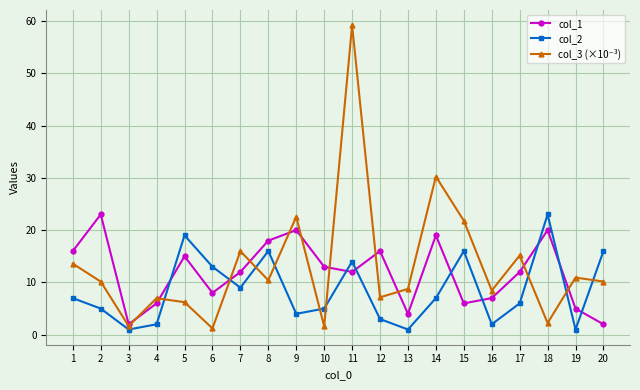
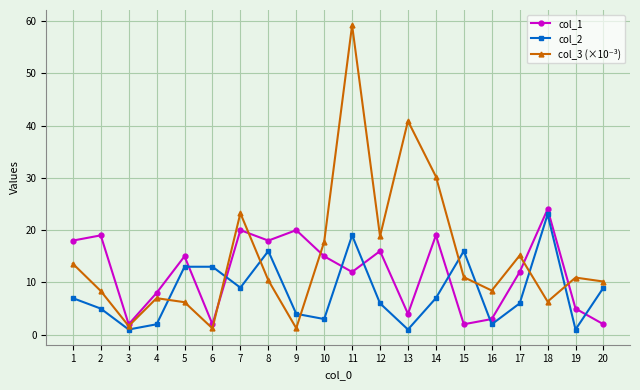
col_1, 1: 16 -> 18
col_1, 2: 23 -> 19
col_3 (×10⁻³), 2: 10 -> 8
col_1, 4: 6 -> 8
col_2, 5: 19 -> 13
col_1, 6: 8 -> 2
col_1, 7: 12 -> 20
col_3 (×10⁻³), 7: 16 -> 23
col_3 (×10⁻³), 9: 23 -> 1
col_1, 10: 13 -> 15
col_2, 10: 5 -> 3
col_3 (×10⁻³), 10: 2 -> 18
col_2, 11: 14 -> 19
col_2, 12: 3 -> 6
col_3 (×10⁻³), 12: 7 -> 19
col_3 (×10⁻³), 13: 9 -> 41
col_1, 15: 6 -> 2
col_3 (×10⁻³), 15: 22 -> 11
col_1, 16: 7 -> 3
col_1, 18: 20 -> 24
col_3 (×10⁻³), 18: 2 -> 6
col_2, 20: 16 -> 9
